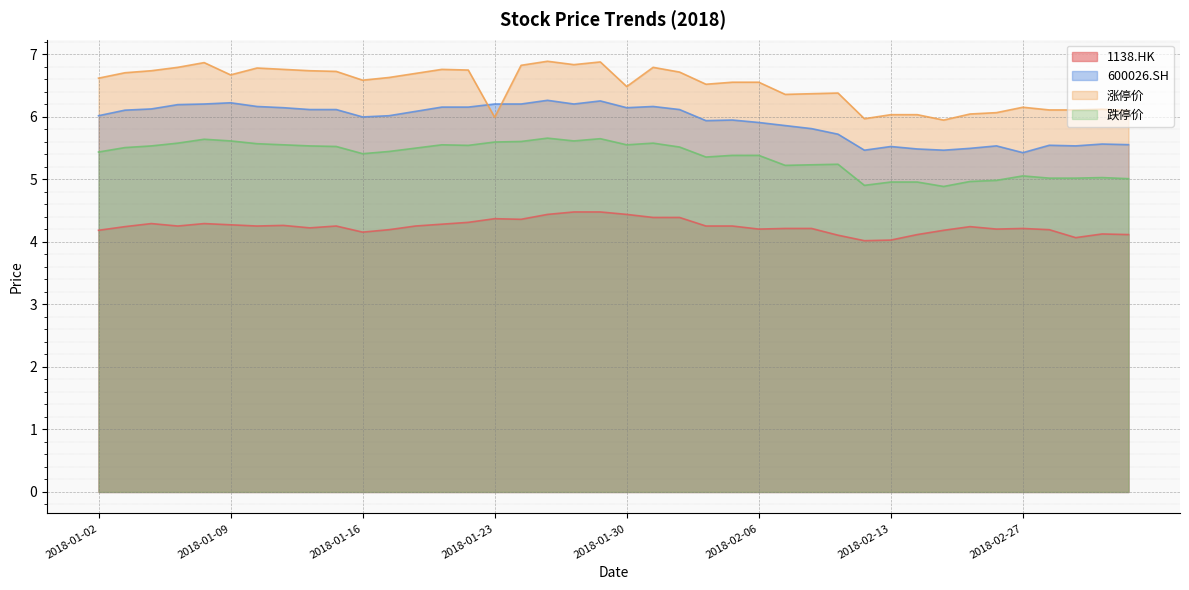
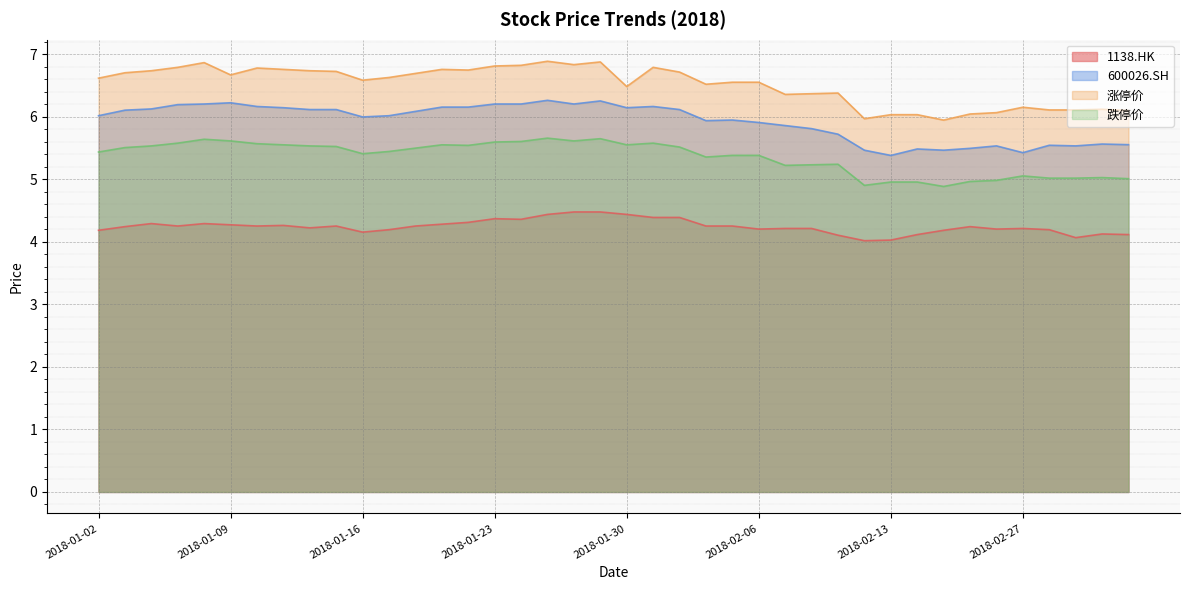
涨停价, 2018-01-23: 6.0 -> 6.8
600026.SH, 2018-02-13: 5.5 -> 5.4
